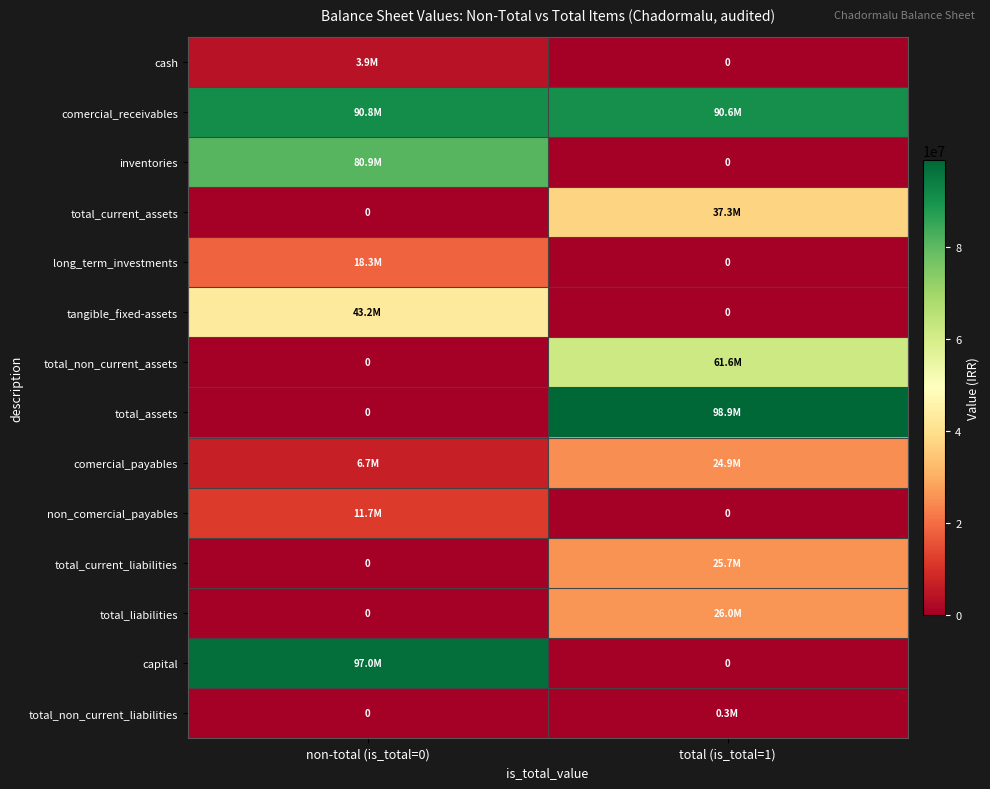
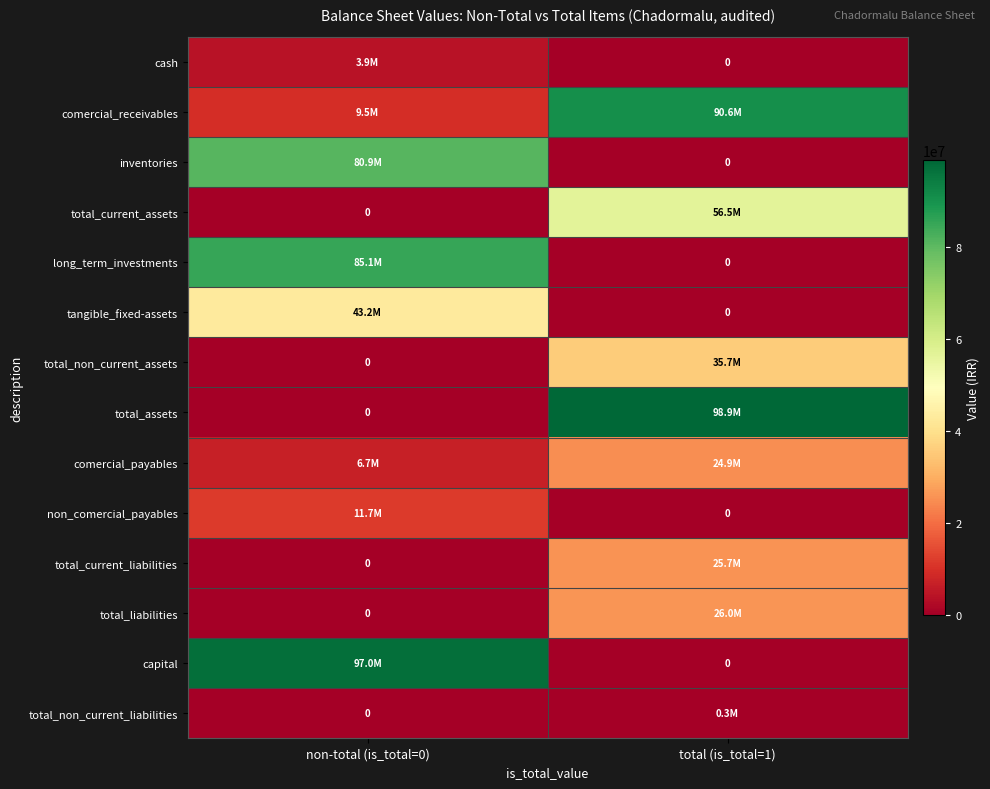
comercial_receivables, non-total (is_total=0): 90.8M -> 9.5M
total_current_assets, total (is_total=1): 37.3M -> 56.5M
long_term_investments, non-total (is_total=0): 18.3M -> 85.1M
total_non_current_assets, total (is_total=1): 61.6M -> 35.7M
